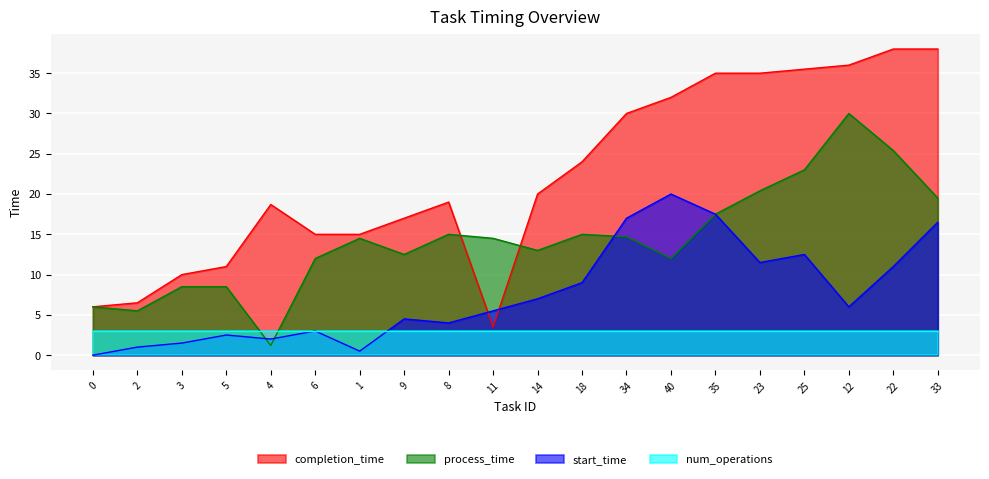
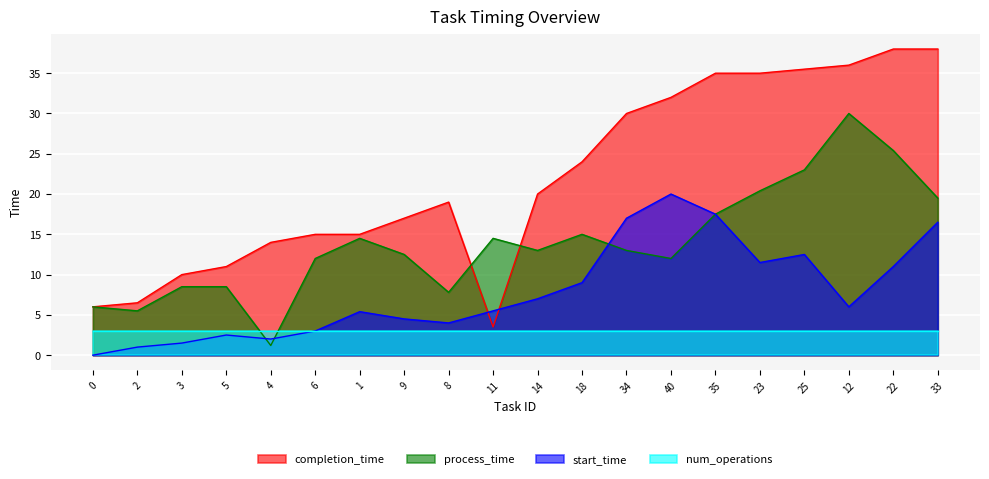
completion_time, 4: 19 -> 14
start_time, 1: 1 -> 5
process_time, 8: 15 -> 8
process_time, 34: 15 -> 13
